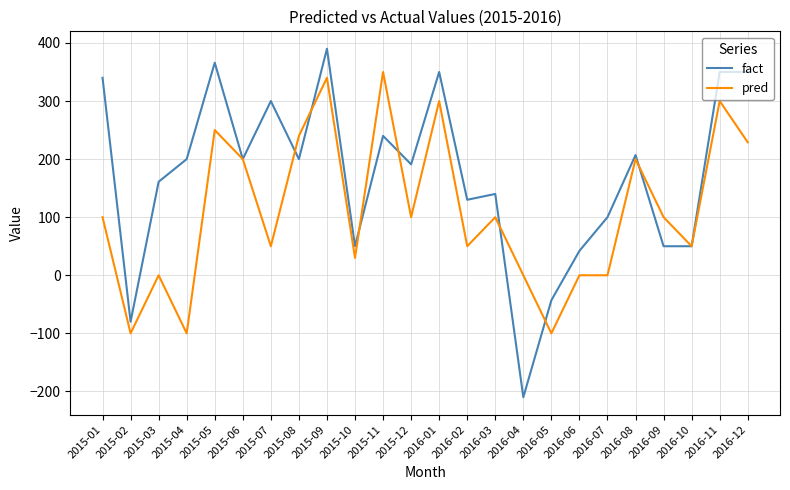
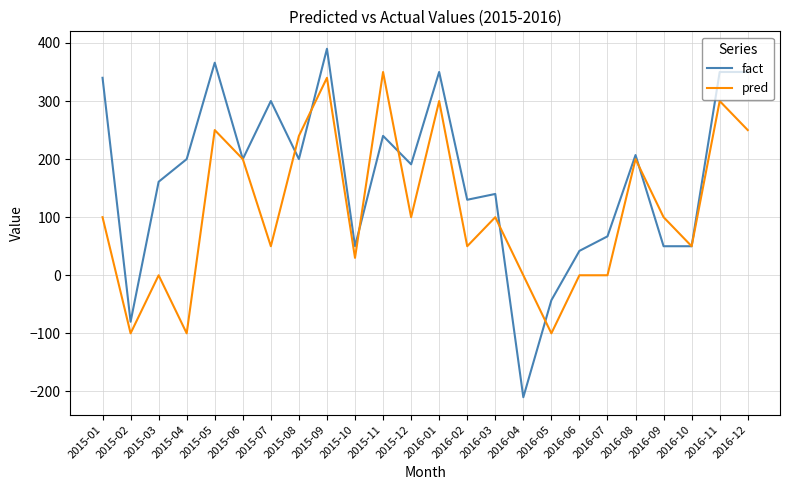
fact, 2016-07: 100 -> 70
pred, 2016-12: 230 -> 250
